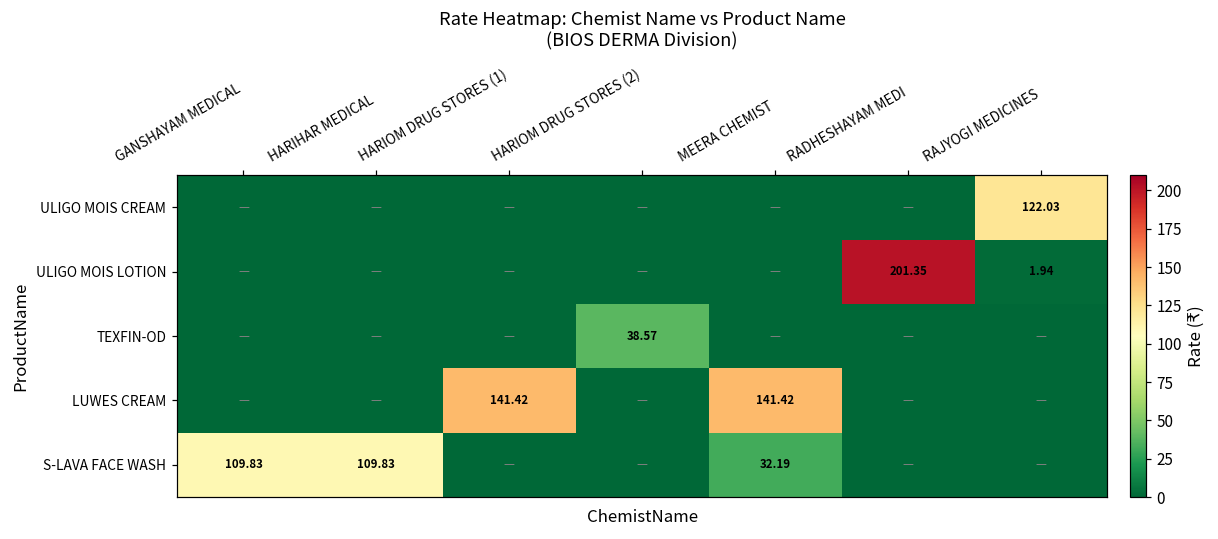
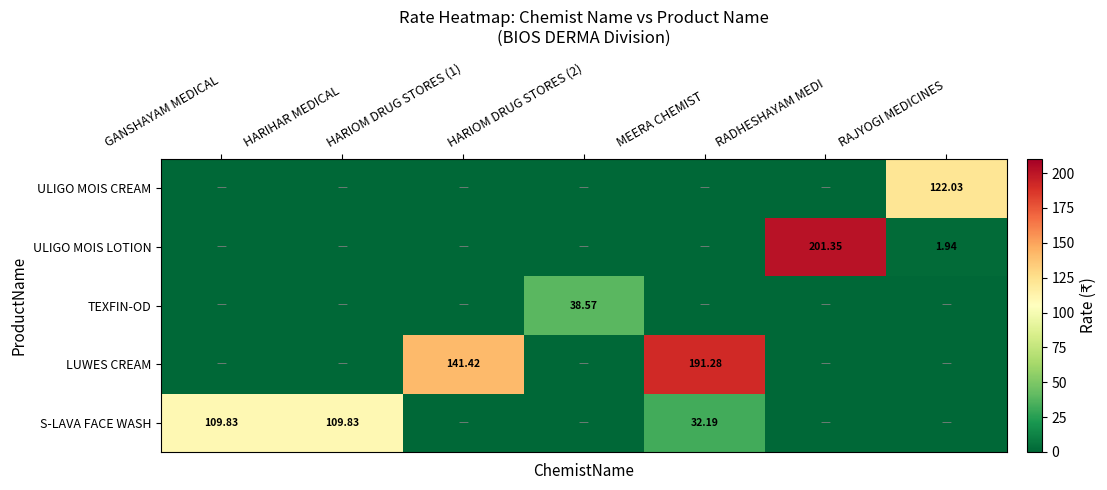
LUWES CREAM, MEERA CHEMIST: 141.42 -> 191.28
